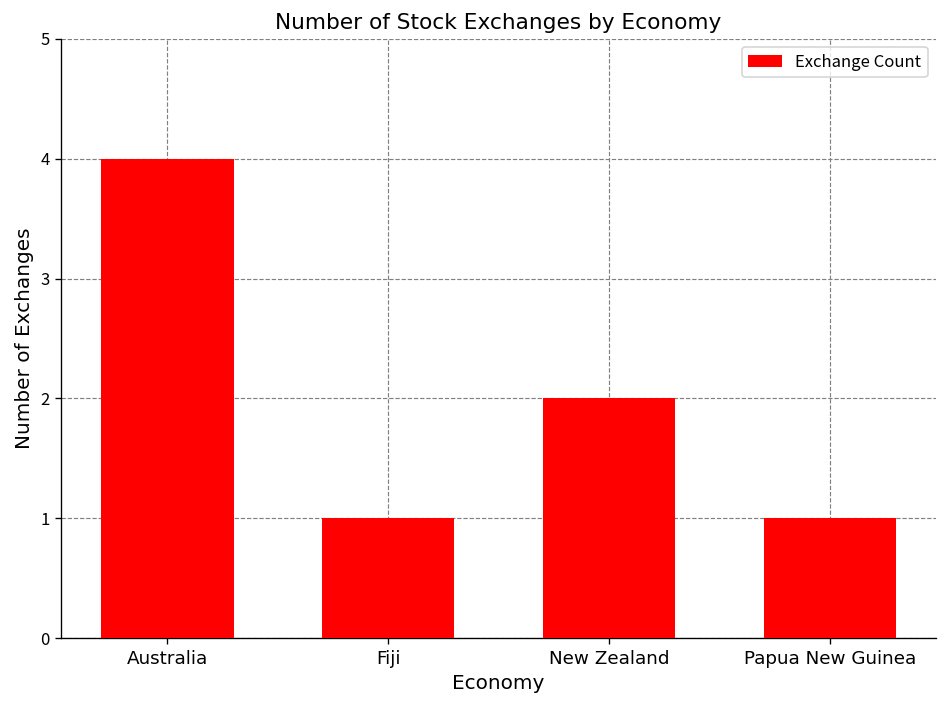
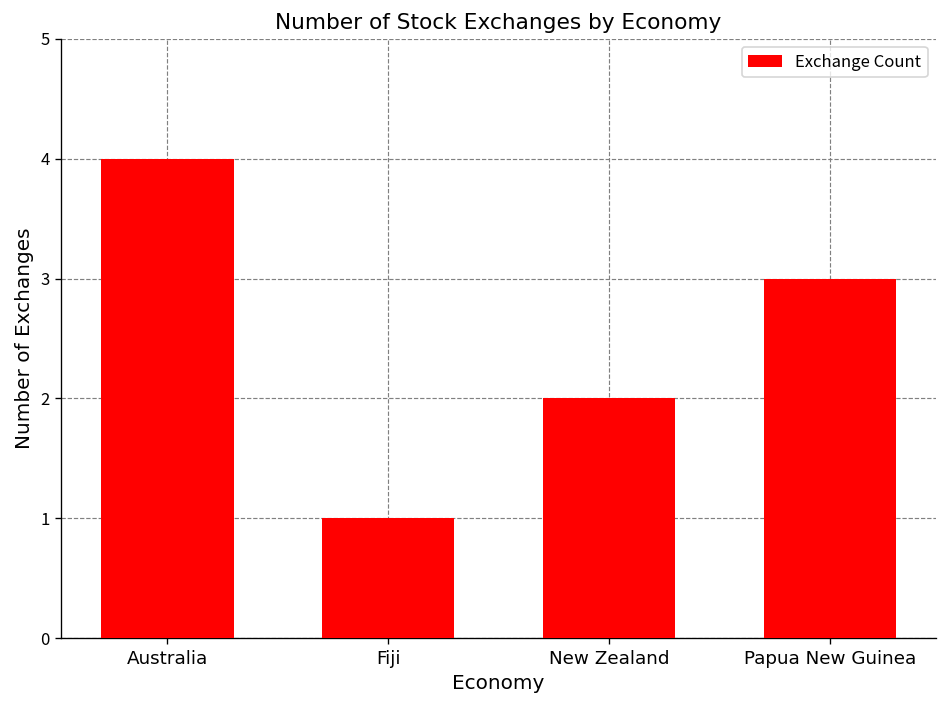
Papua New Guinea: 1 -> 3
